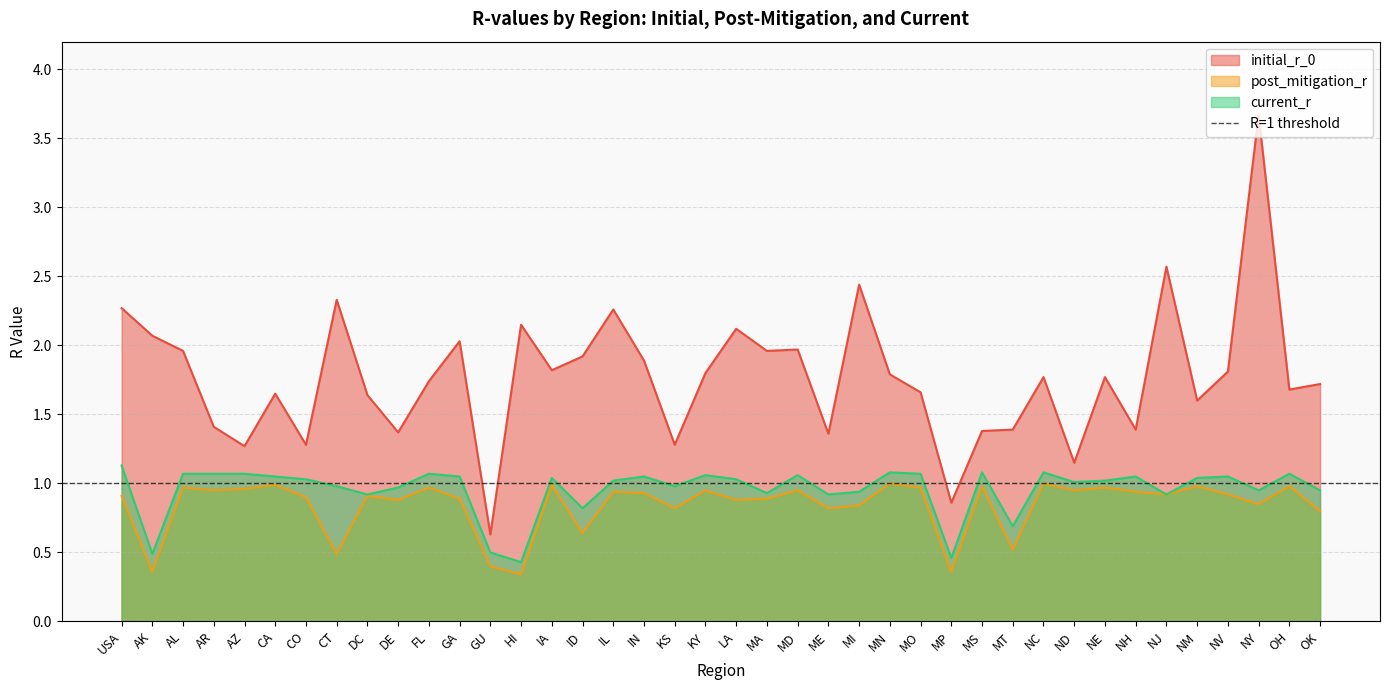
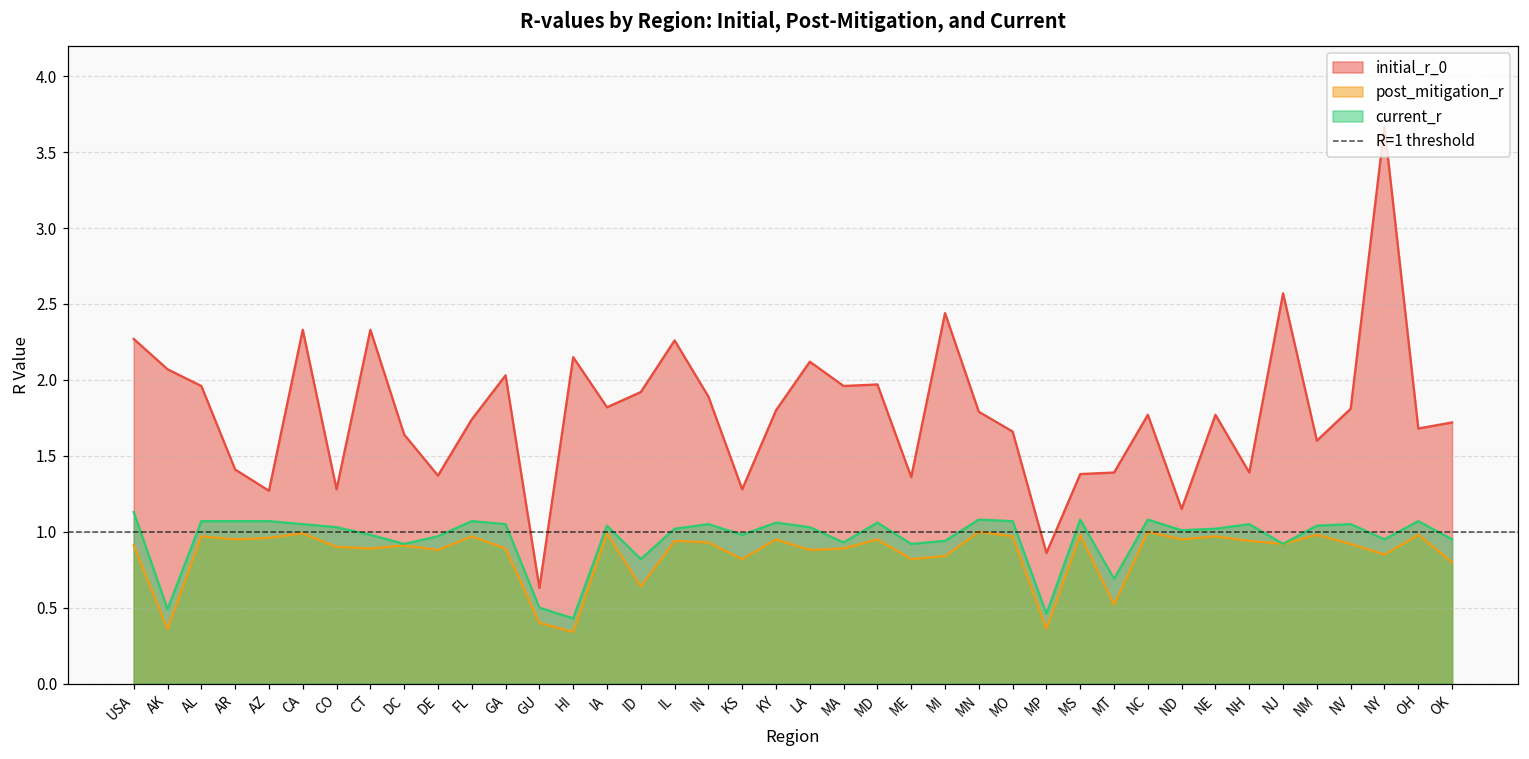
initial_r_0, CA: 1.65 -> 2.33
post_mitigation_r, CT: 0.49 -> 0.89
